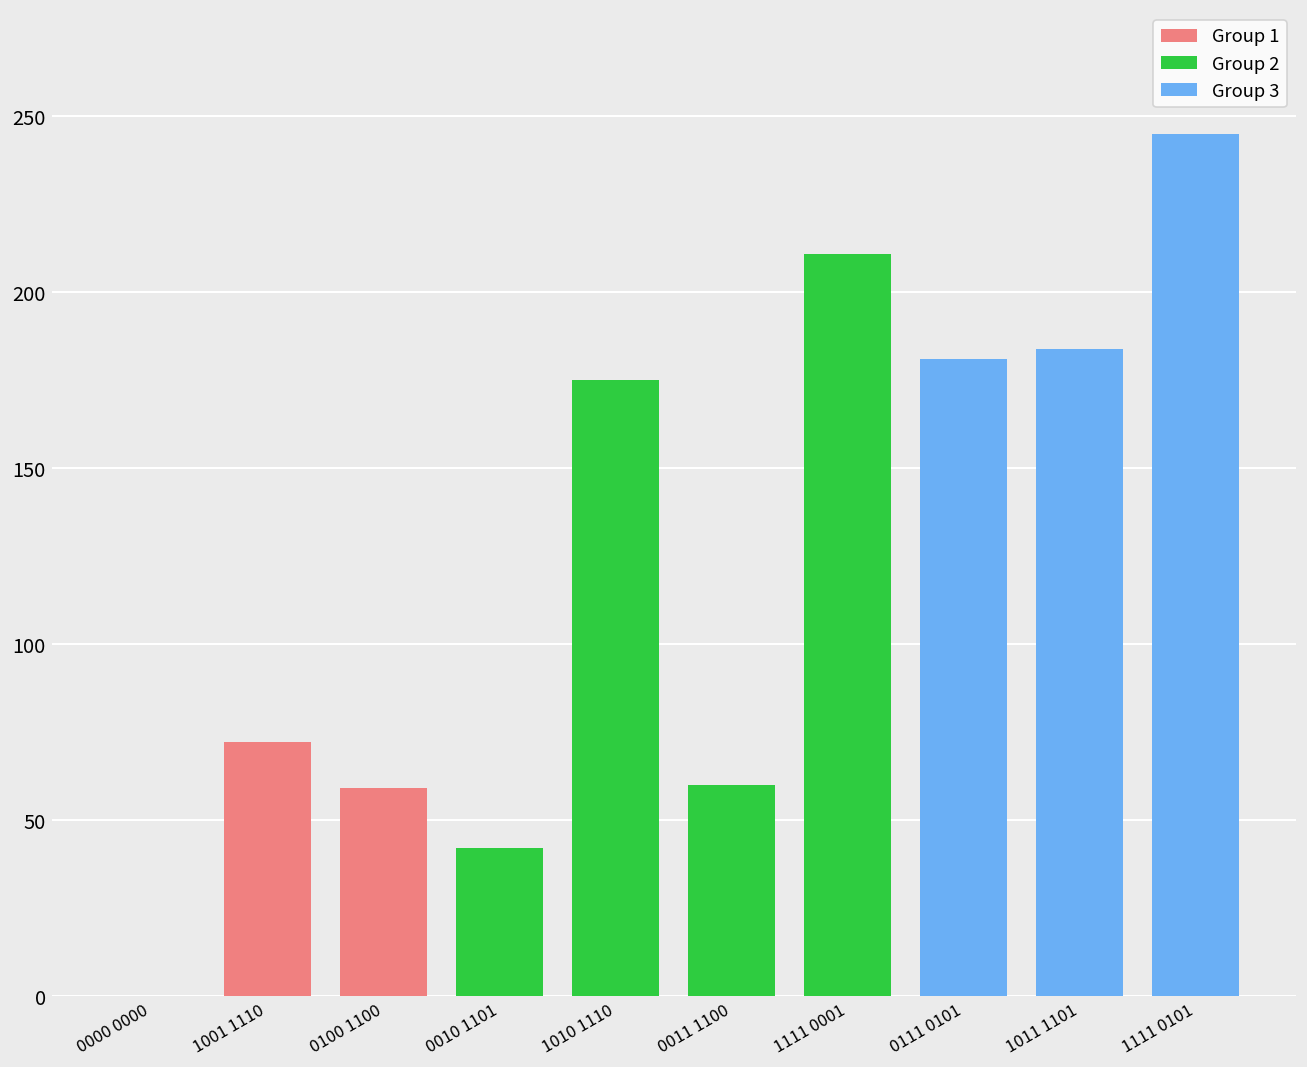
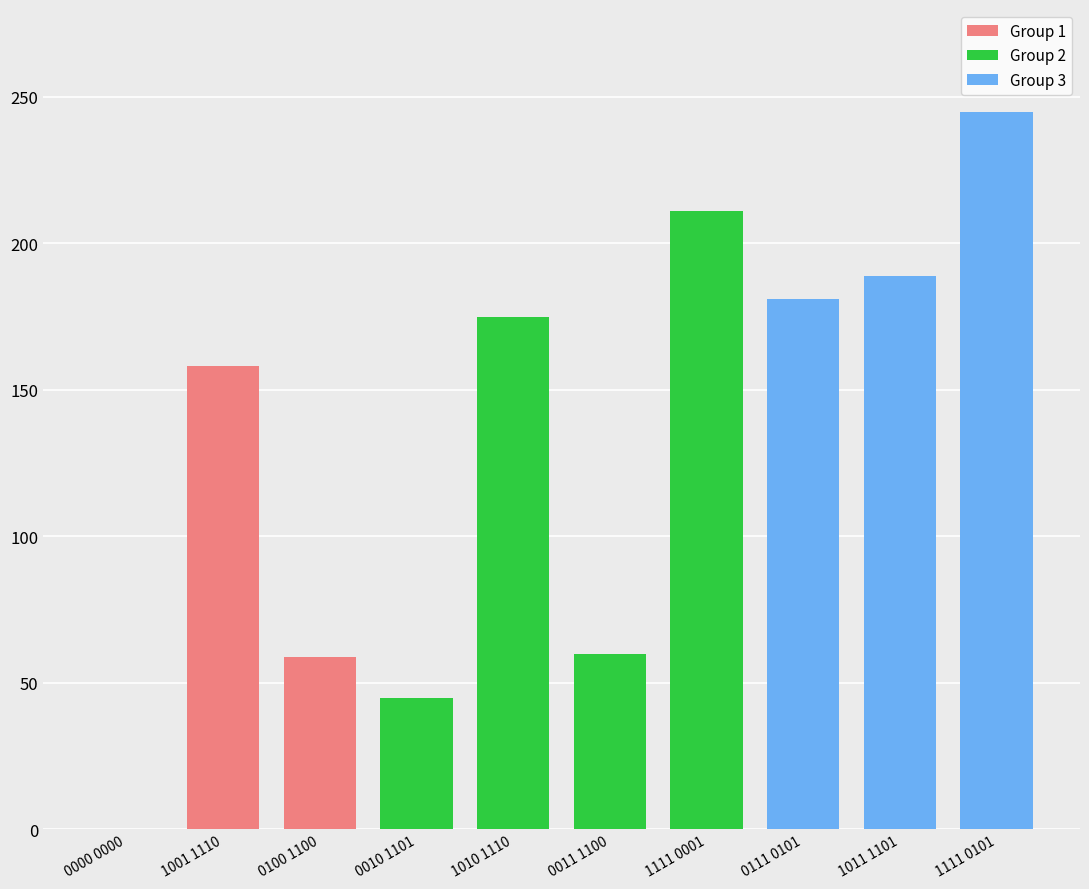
1001 1110: 72 -> 158
0010 1101: 42 -> 45
1011 1101: 184 -> 189
